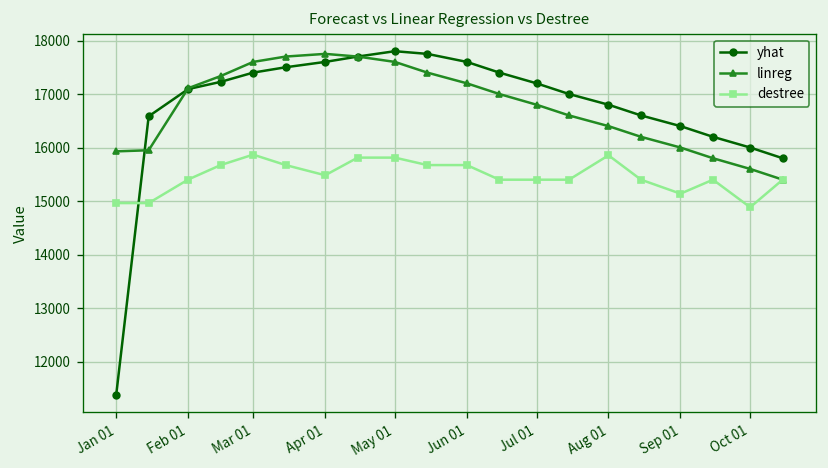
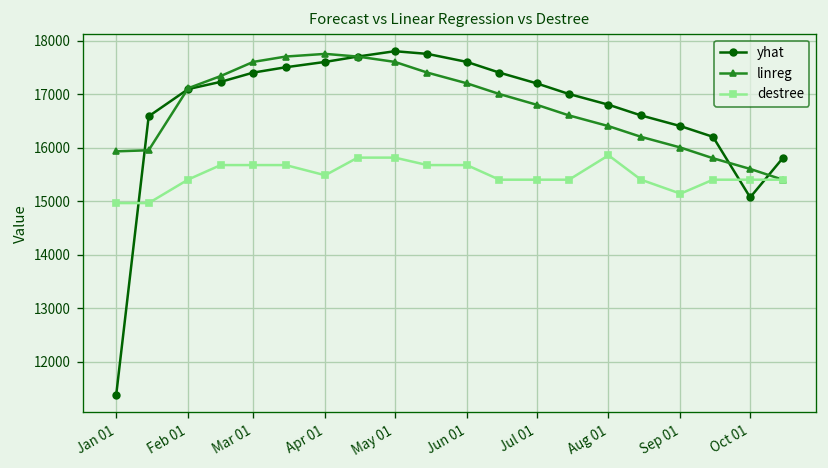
destree, Mar 01: 15900 -> 15700
yhat, Oct 01: 16000 -> 15100
destree, Oct 01: 14900 -> 15400
